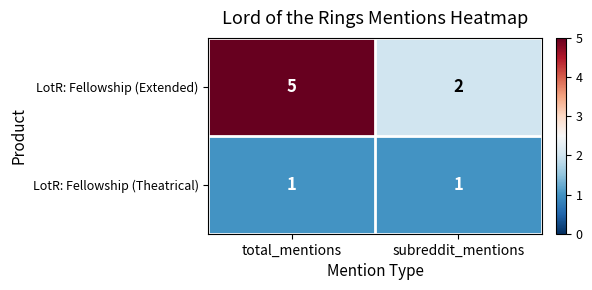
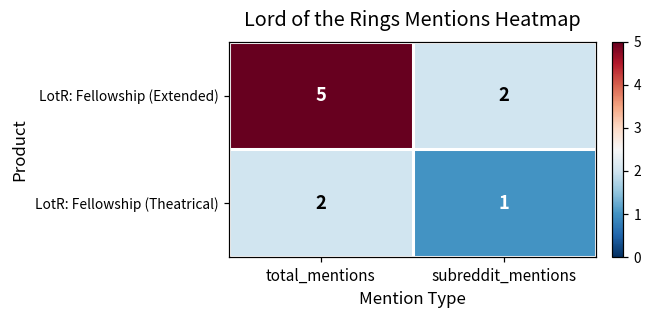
LotR: Fellowship (Theatrical), total_mentions: 1 -> 2
